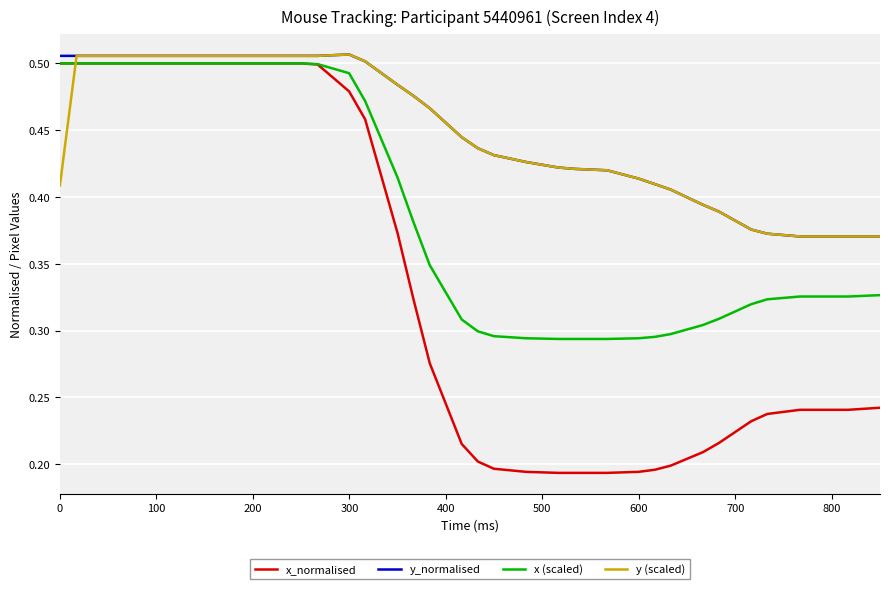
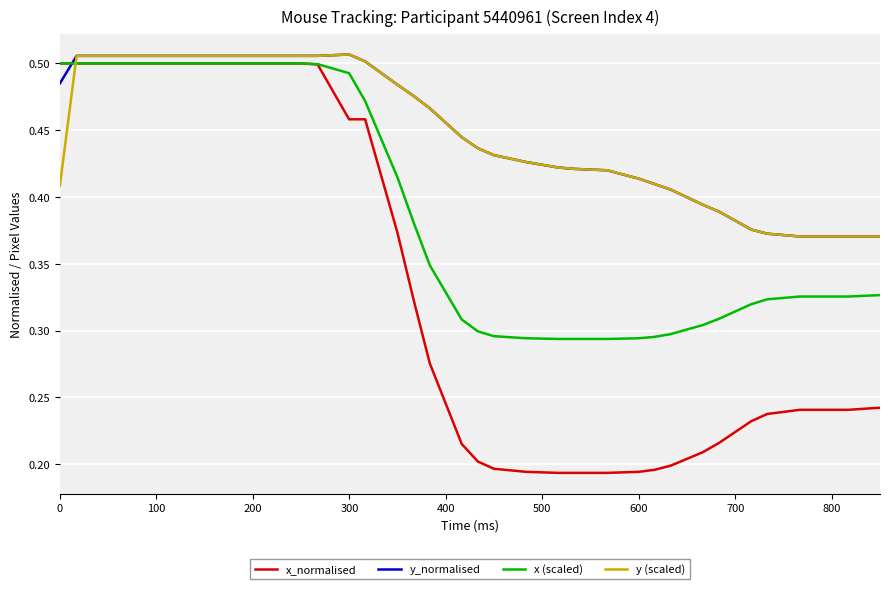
y_normalised, 0: 0.506 -> 0.485
x_normalised, 300: 0.479 -> 0.458
